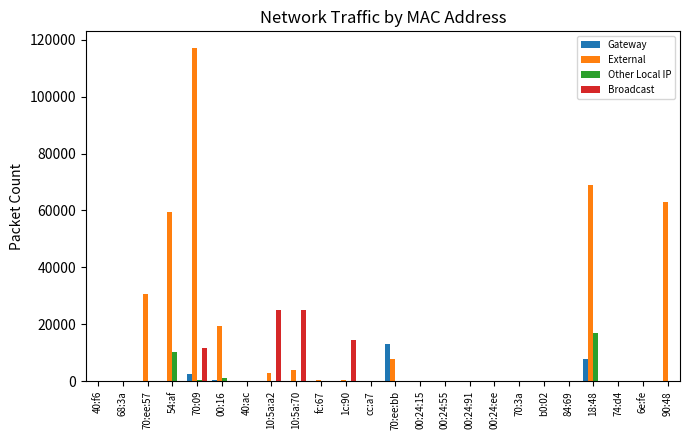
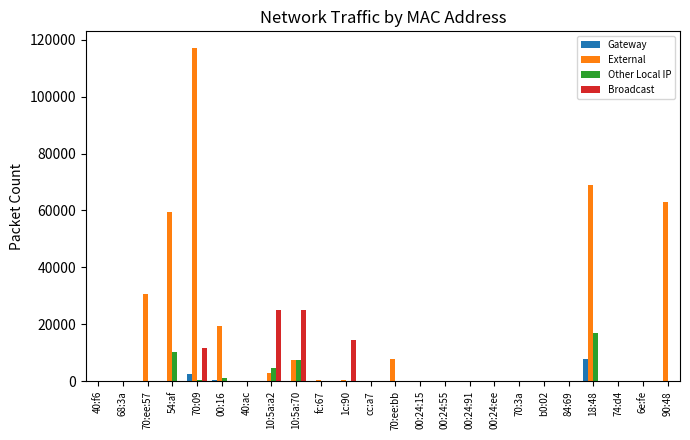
Other Local IP, 10:5a:a2: 0 -> 5000
External, 10:5a:70: 4000 -> 7000
Other Local IP, 10:5a:70: 0 -> 7000
Gateway, 70:ee:bb: 13000 -> 0
